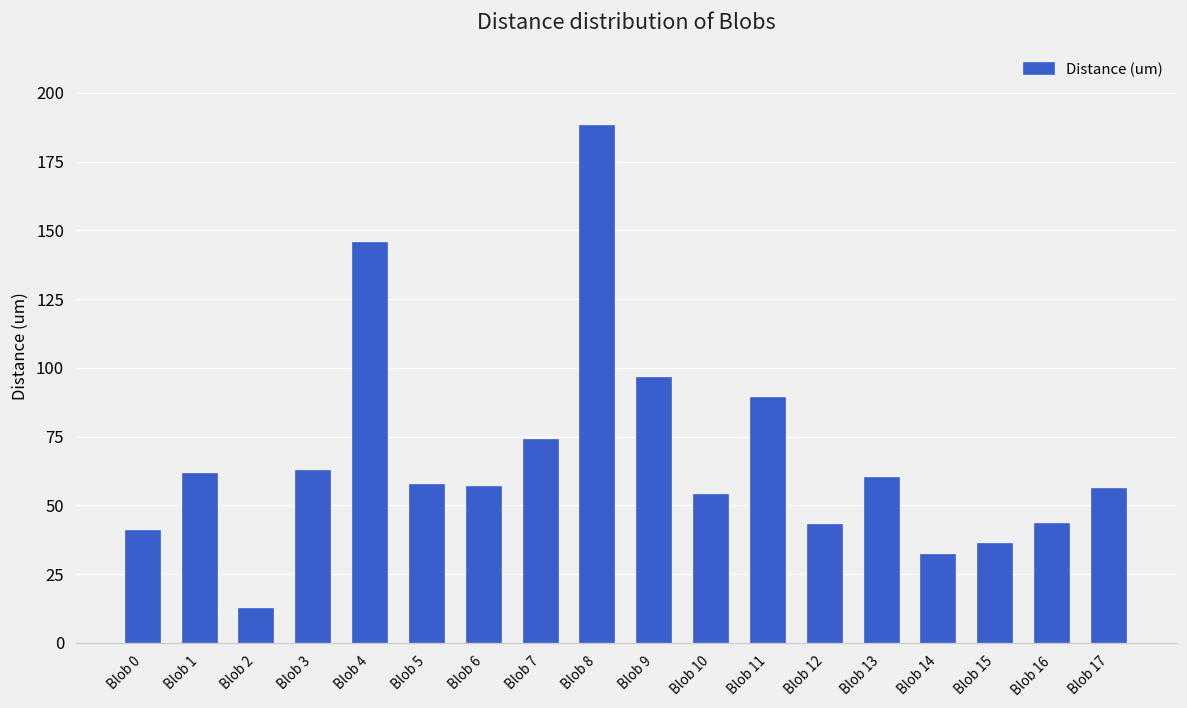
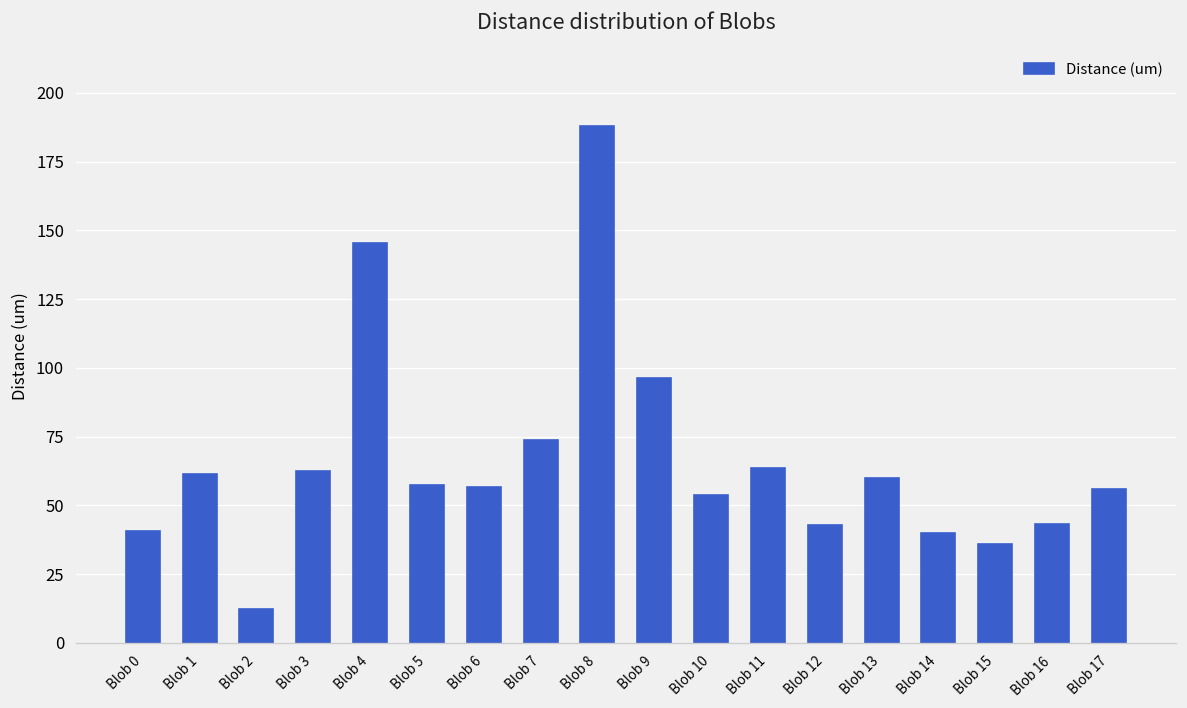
Blob 11: 89 -> 64
Blob 14: 32 -> 40
